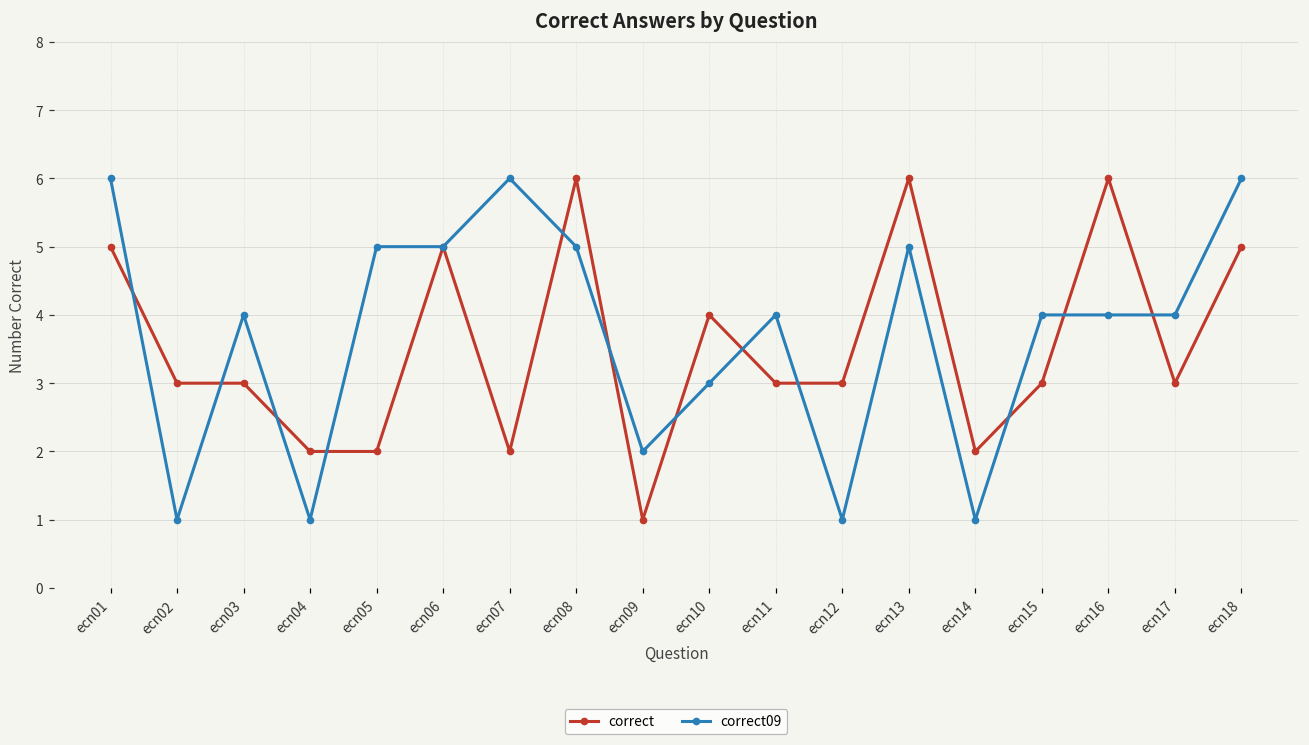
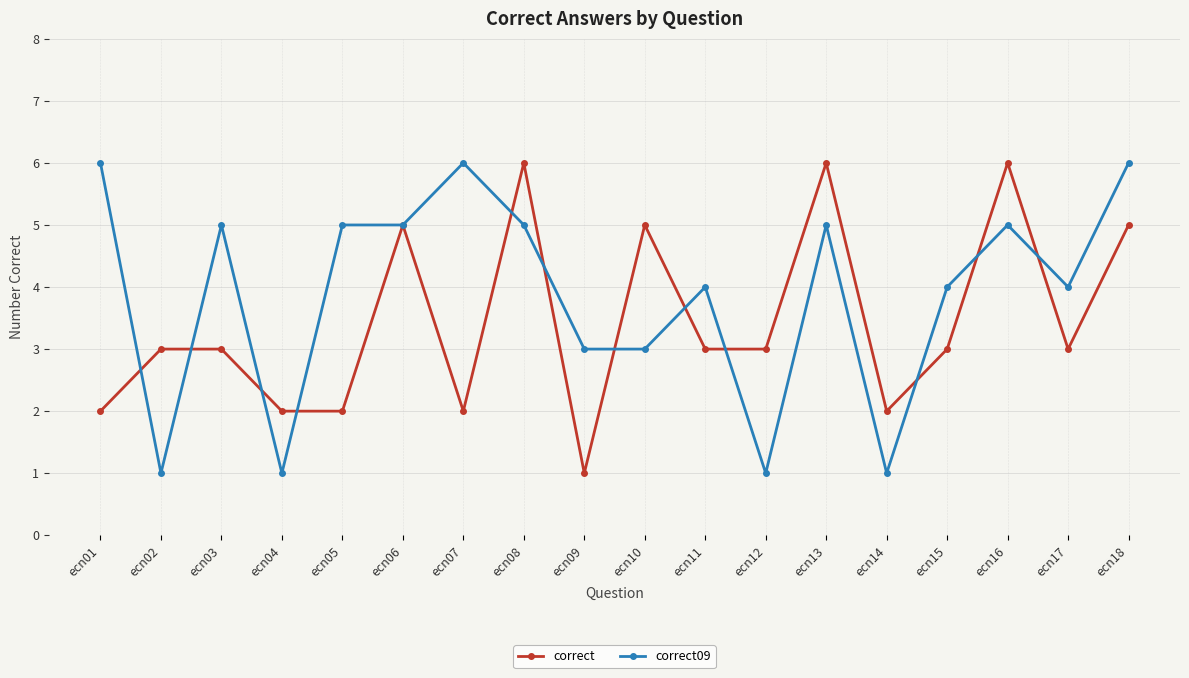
correct, ecn01: 5 -> 2
correct09, ecn03: 4 -> 5
correct09, ecn09: 2 -> 3
correct, ecn10: 4 -> 5
correct09, ecn16: 4 -> 5
